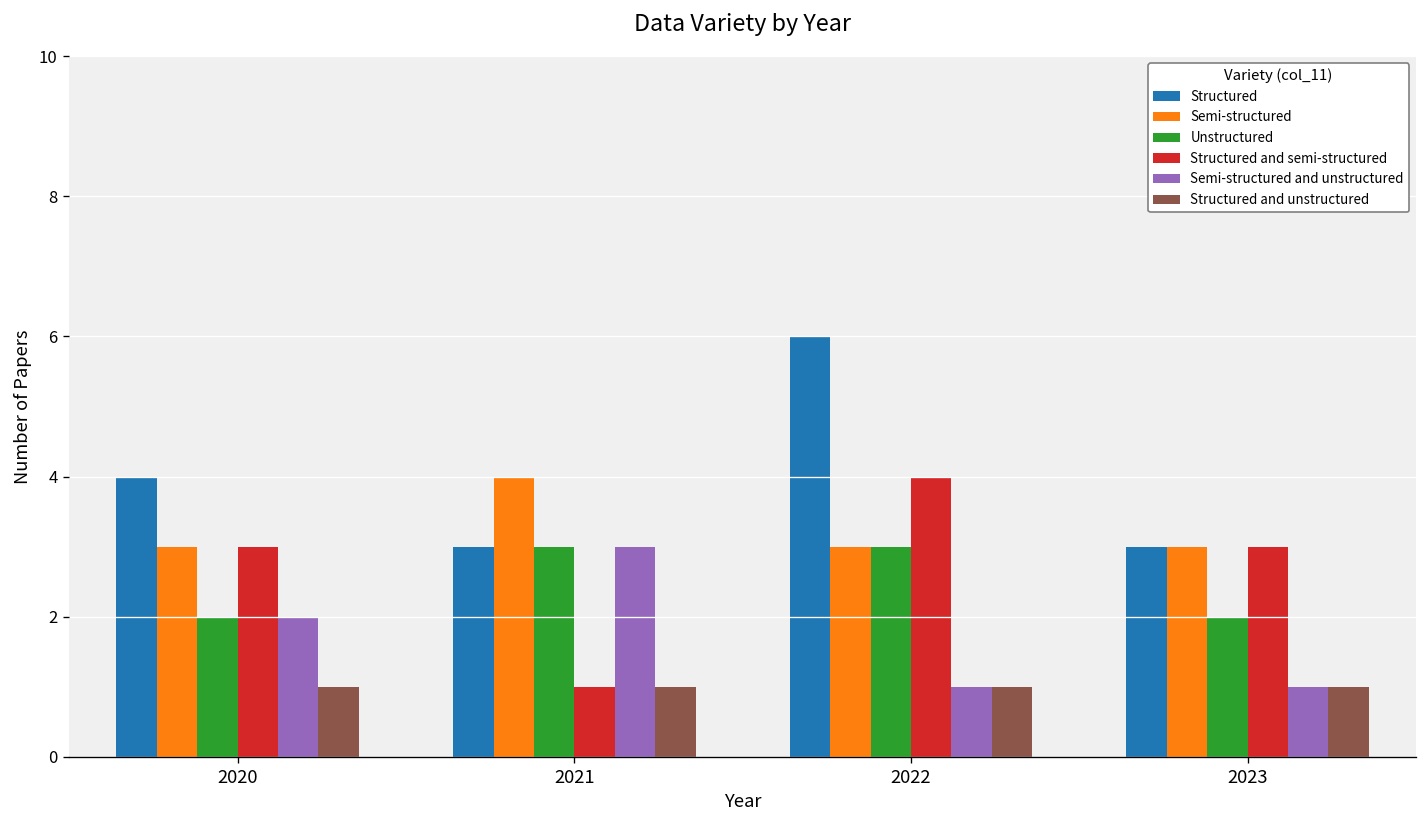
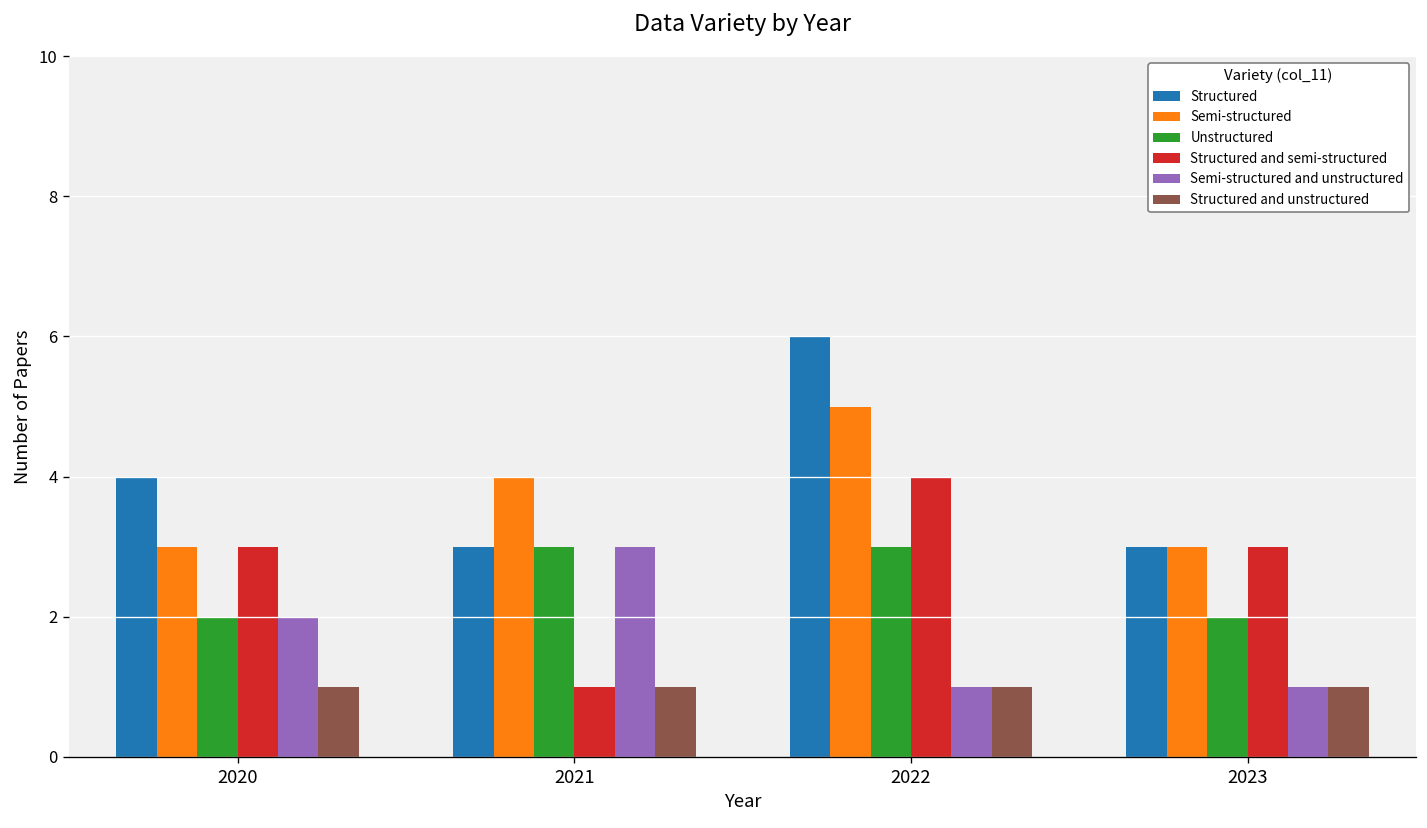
Semi-structured, 2022: 3 -> 5
